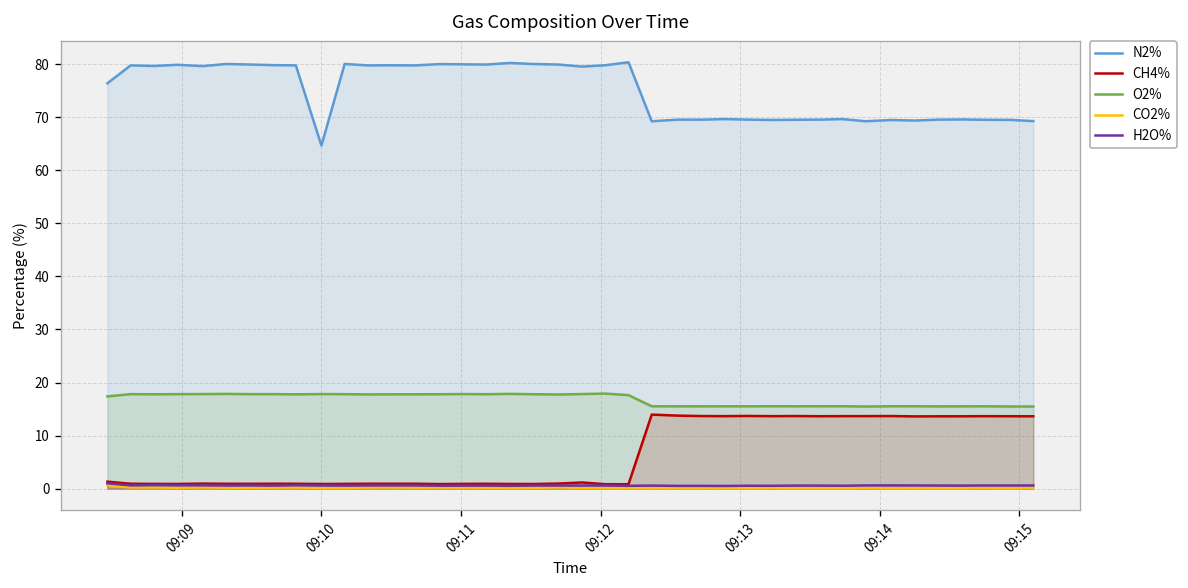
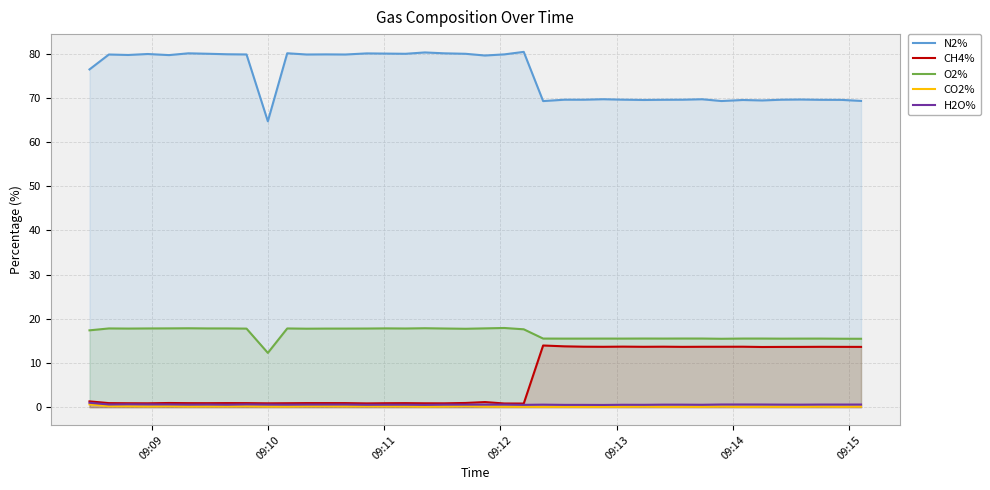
O2%, 09:10: 18 -> 12
